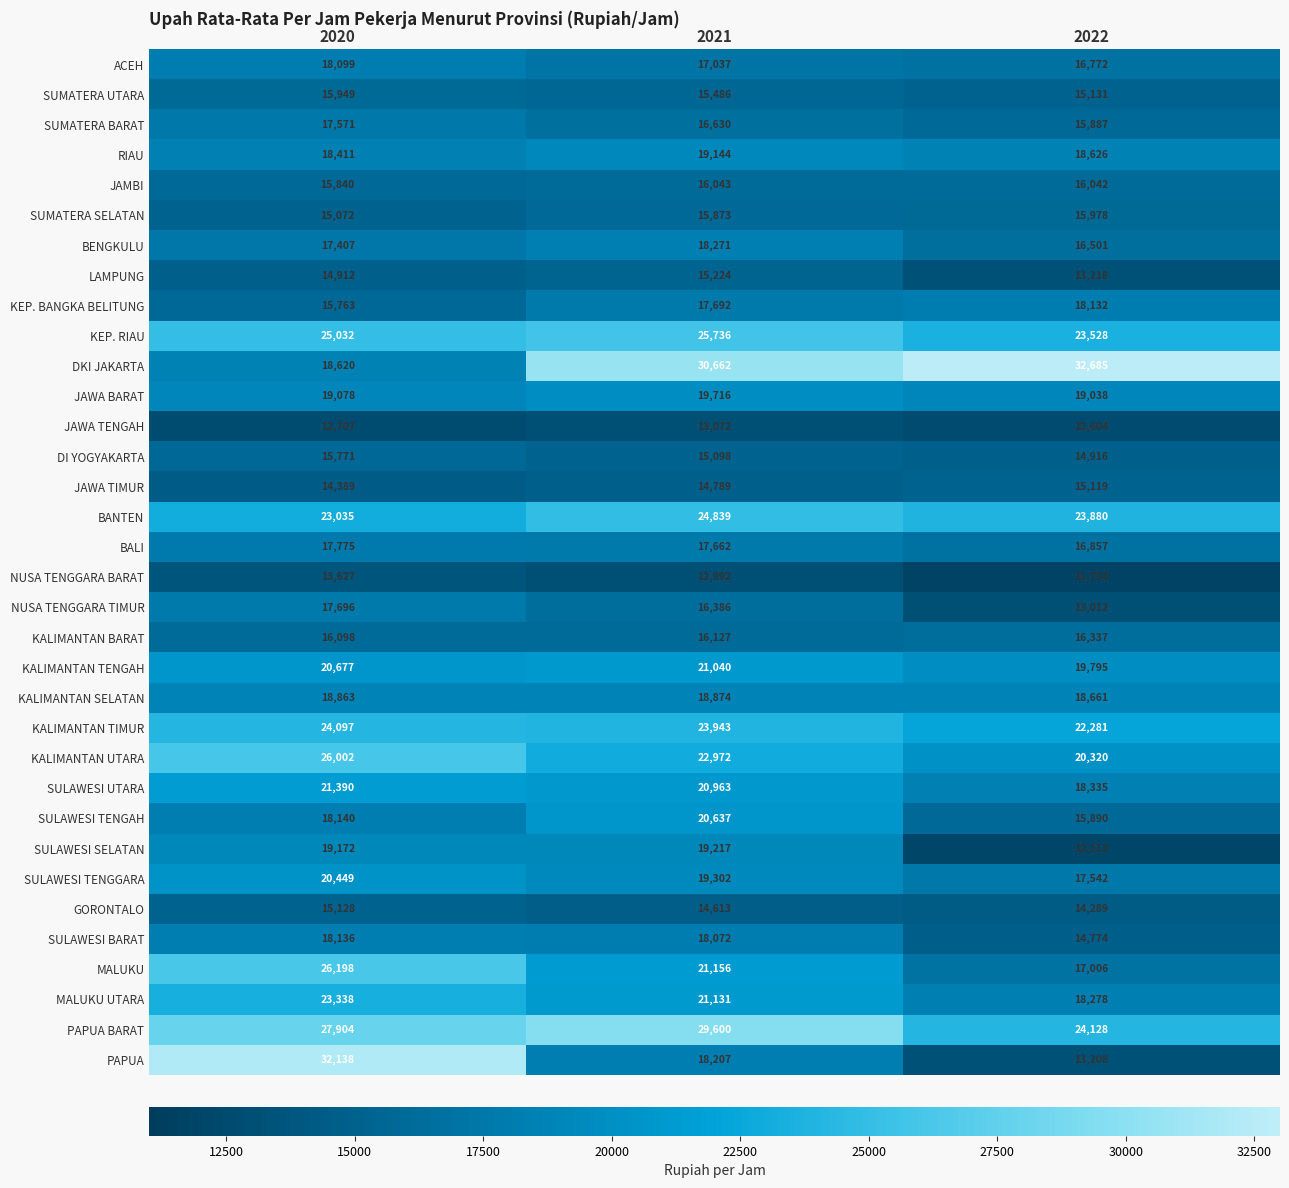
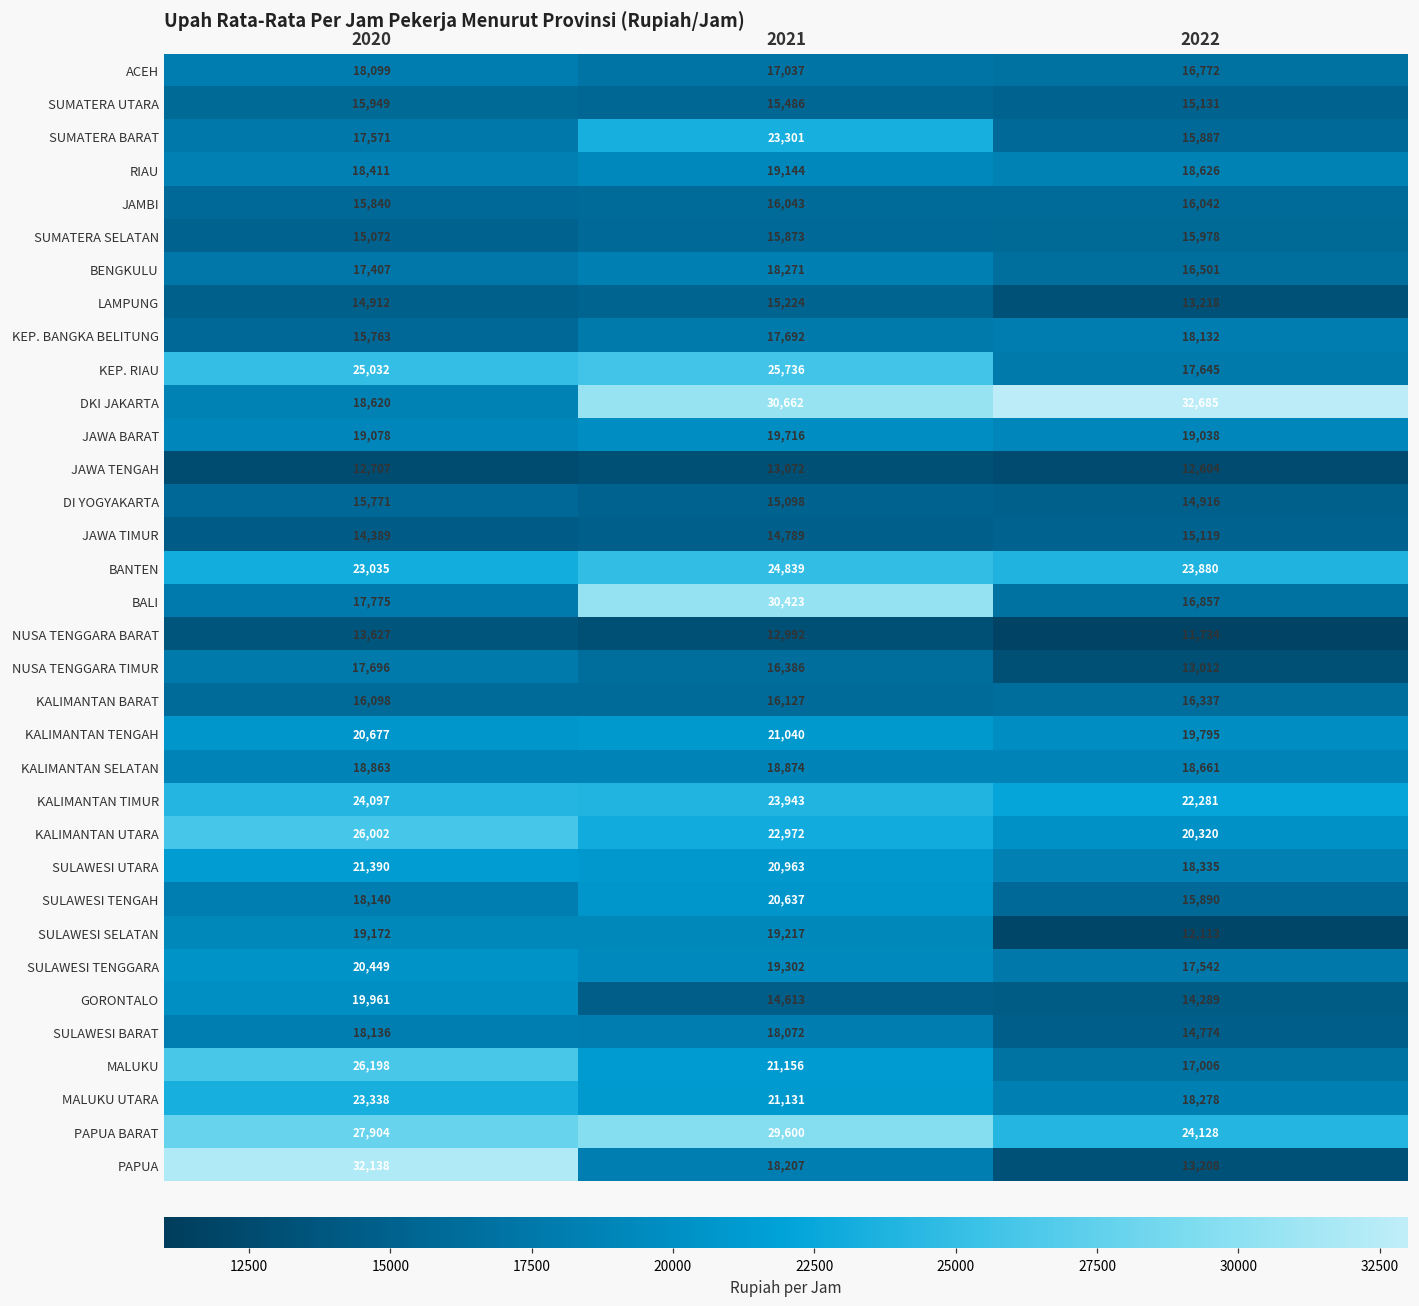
SUMATERA BARAT, 2021: 16,630 -> 23,301
KEP. RIAU, 2022: 23,528 -> 17,645
BALI, 2021: 17,662 -> 30,423
GORONTALO, 2020: 15,128 -> 19,961
